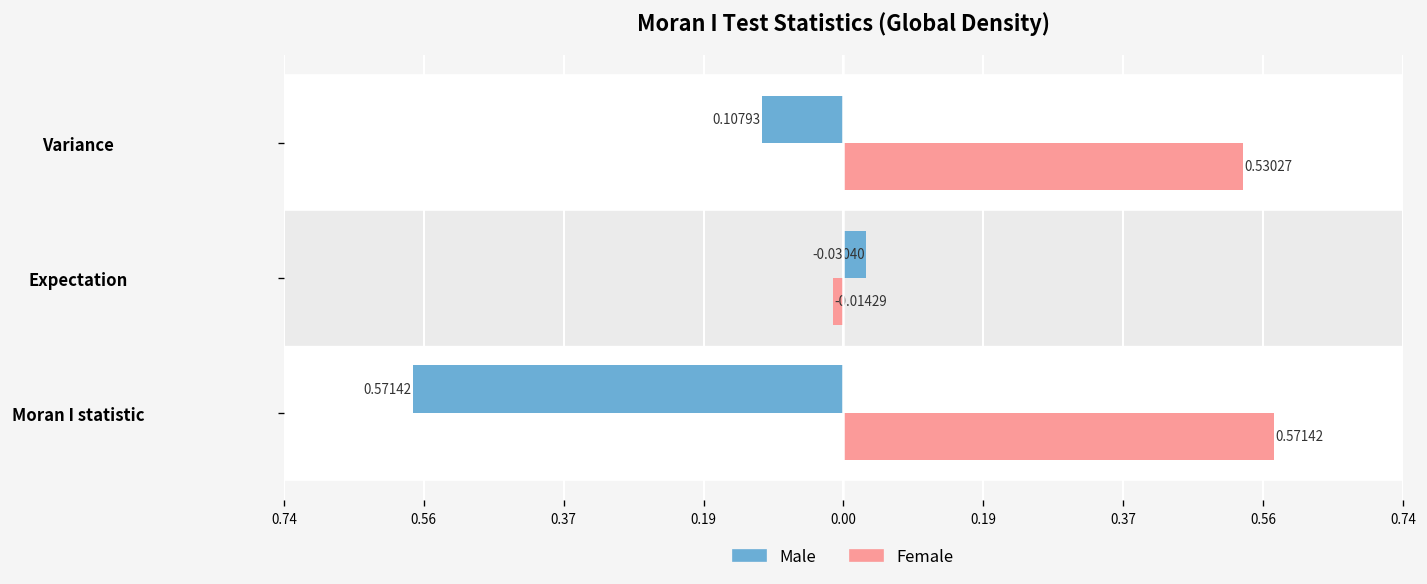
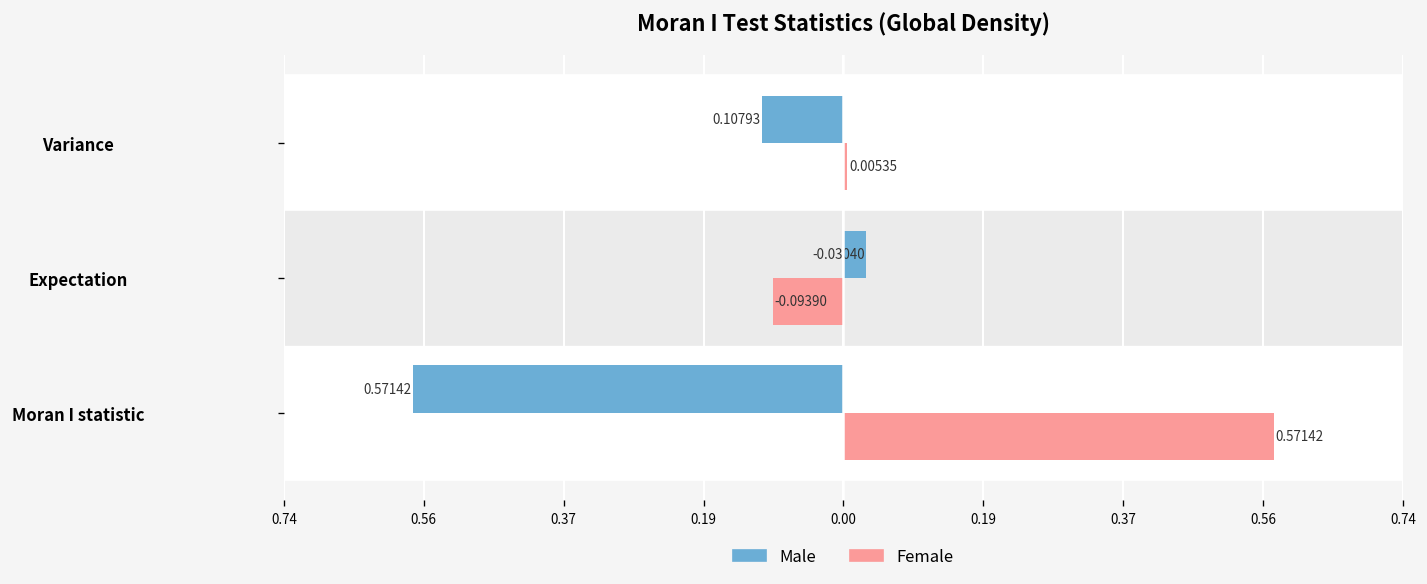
Female, Variance: 0.53027 -> 0.00535
Female, Expectation: -0.01429 -> -0.09390
